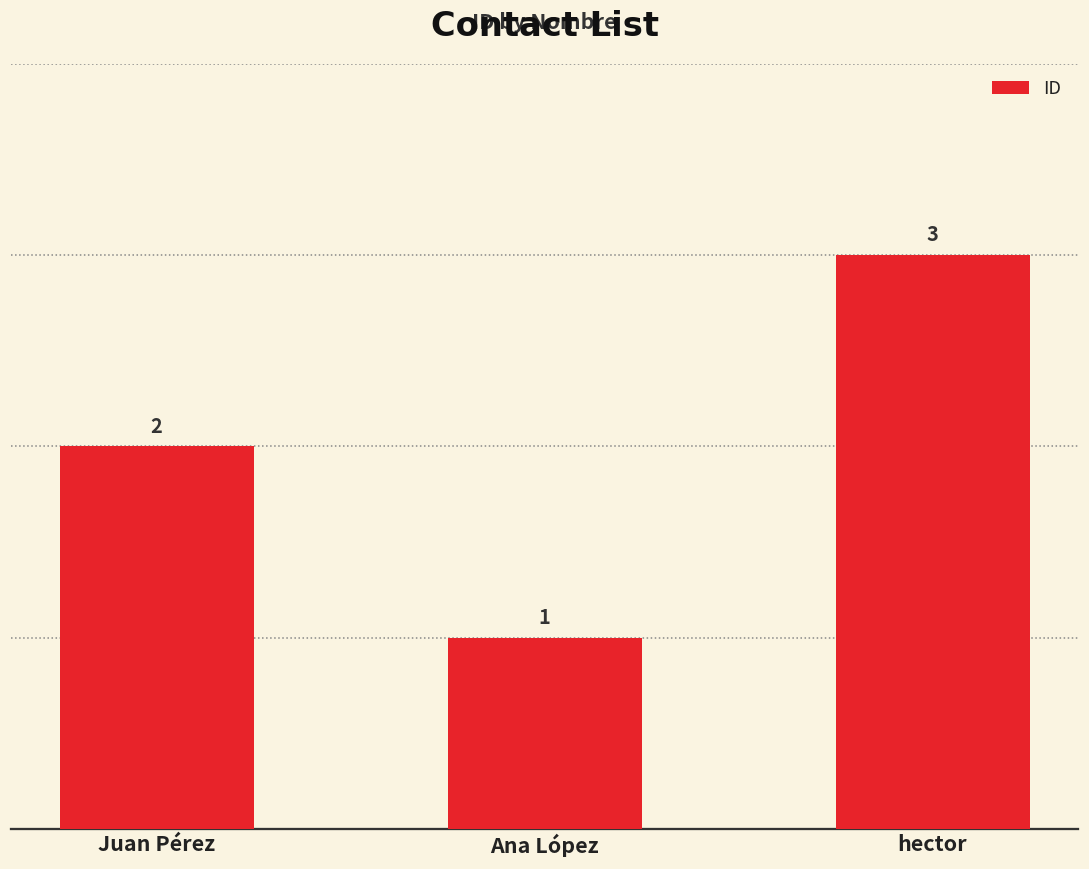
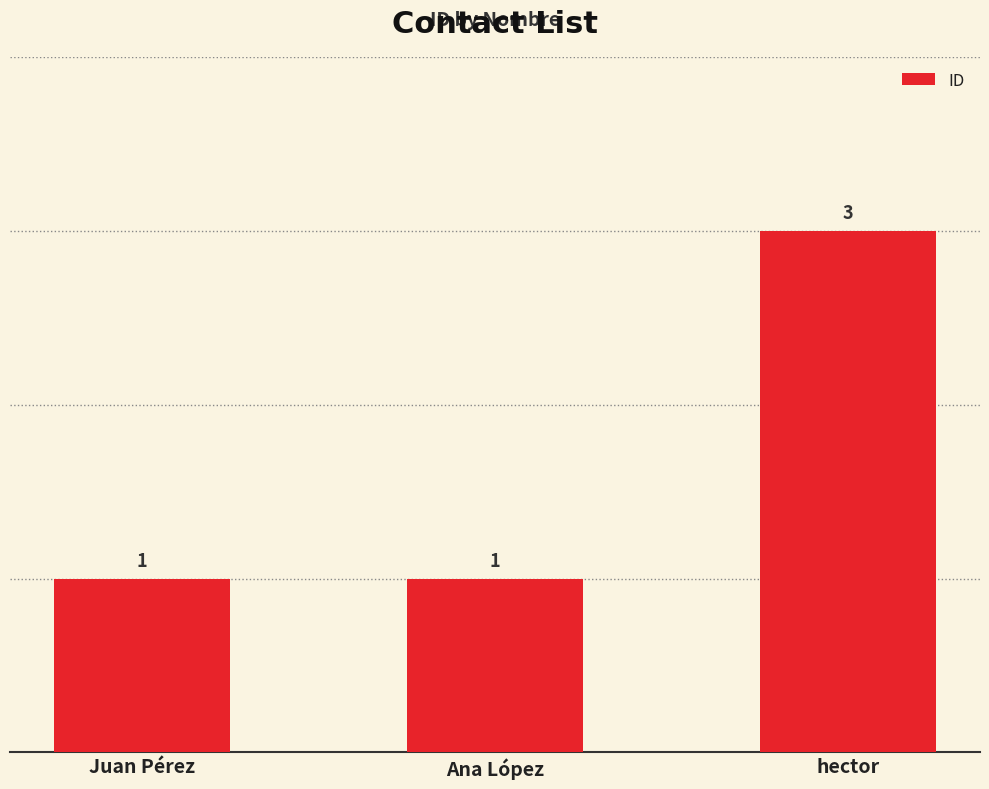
Juan Pérez: 2 -> 1
